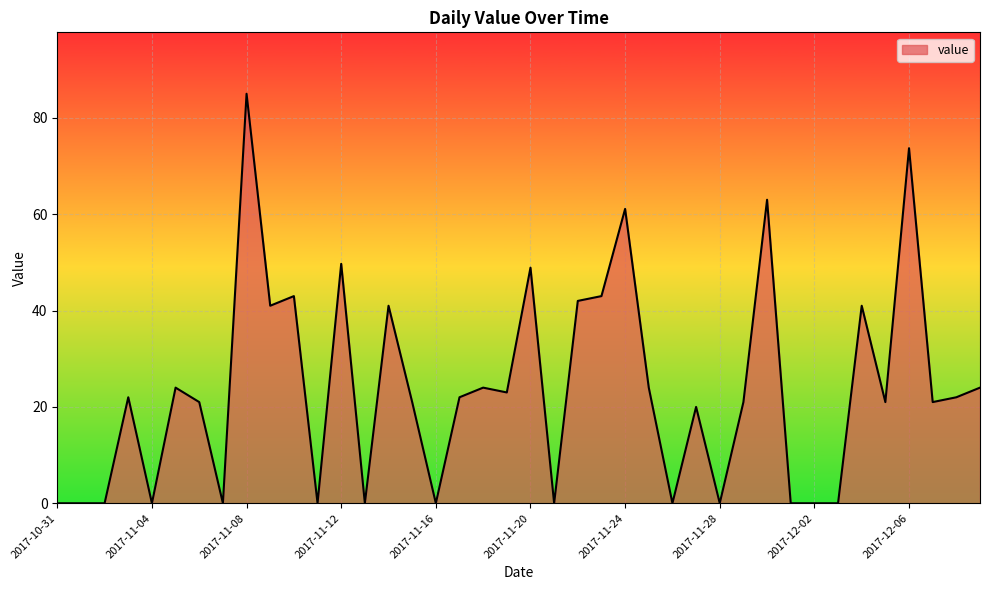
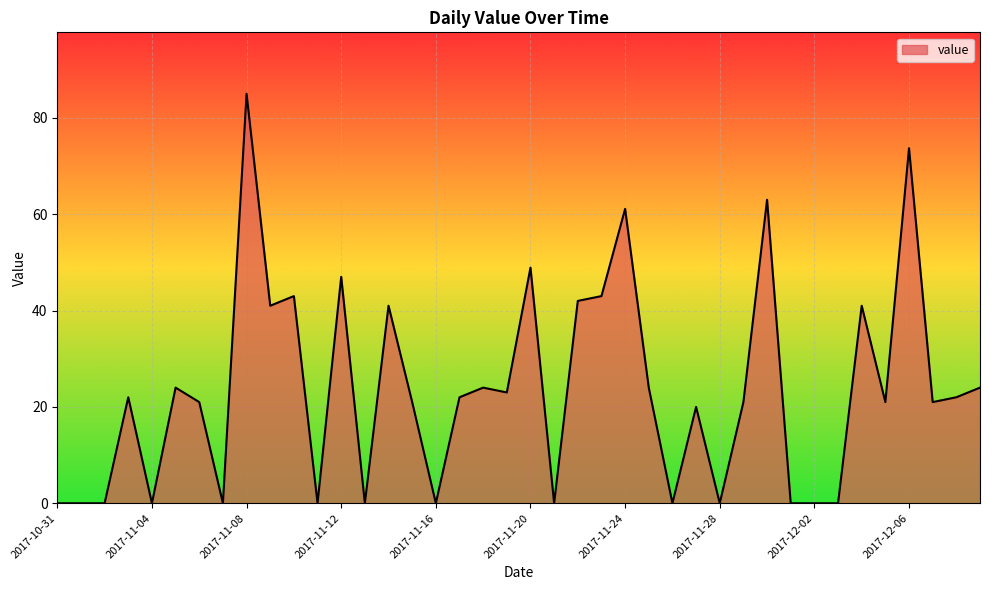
2017-11-12: 50 -> 47
